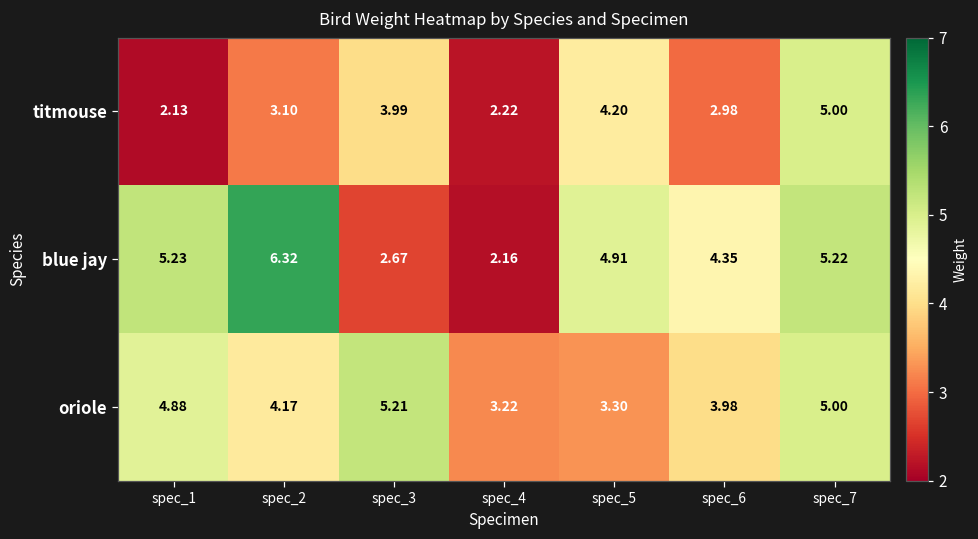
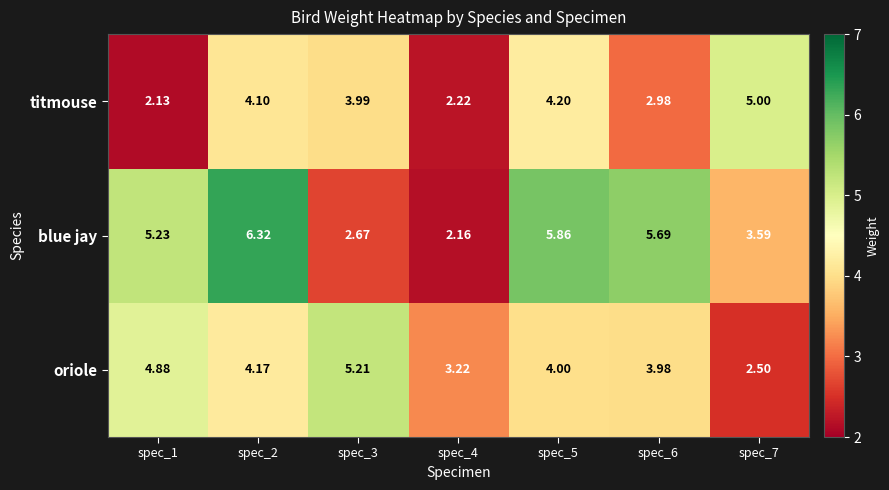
titmouse, spec_2: 3.10 -> 4.10
blue jay, spec_5: 4.91 -> 5.86
blue jay, spec_6: 4.35 -> 5.69
blue jay, spec_7: 5.22 -> 3.59
oriole, spec_5: 3.30 -> 4.00
oriole, spec_7: 5.00 -> 2.50
